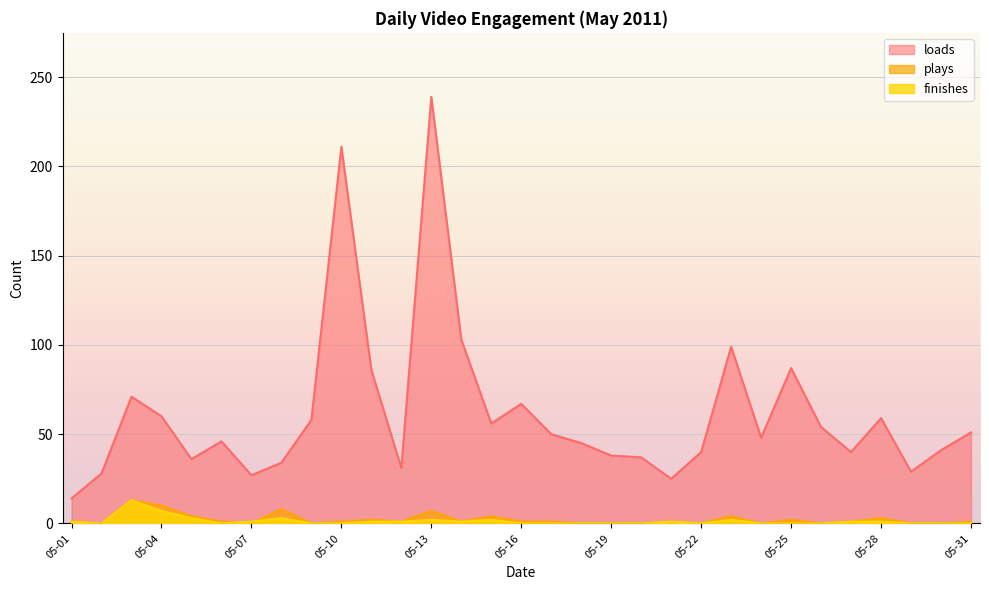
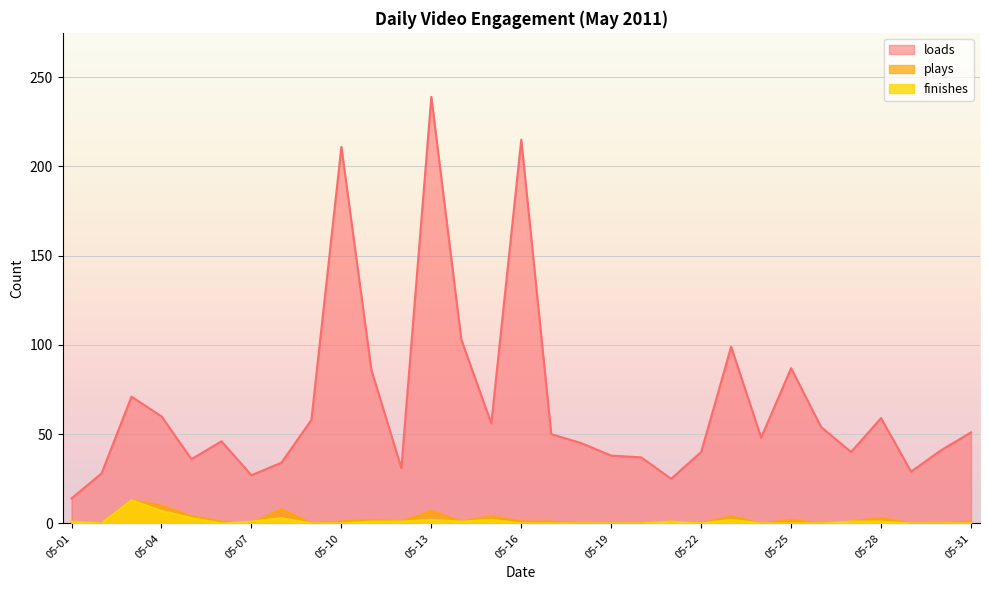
loads, 05-16: 67 -> 215
